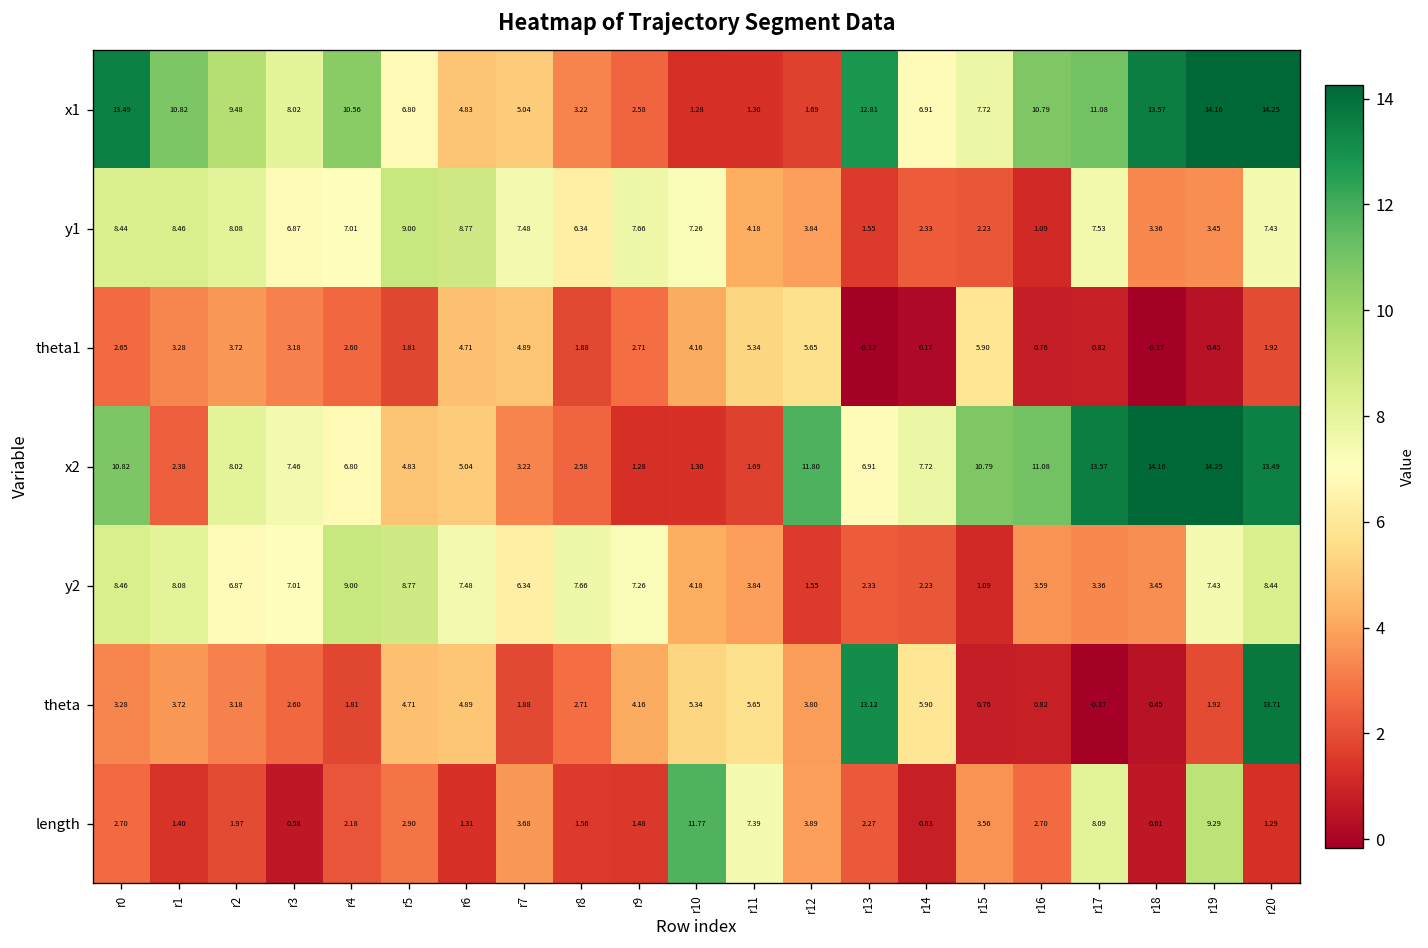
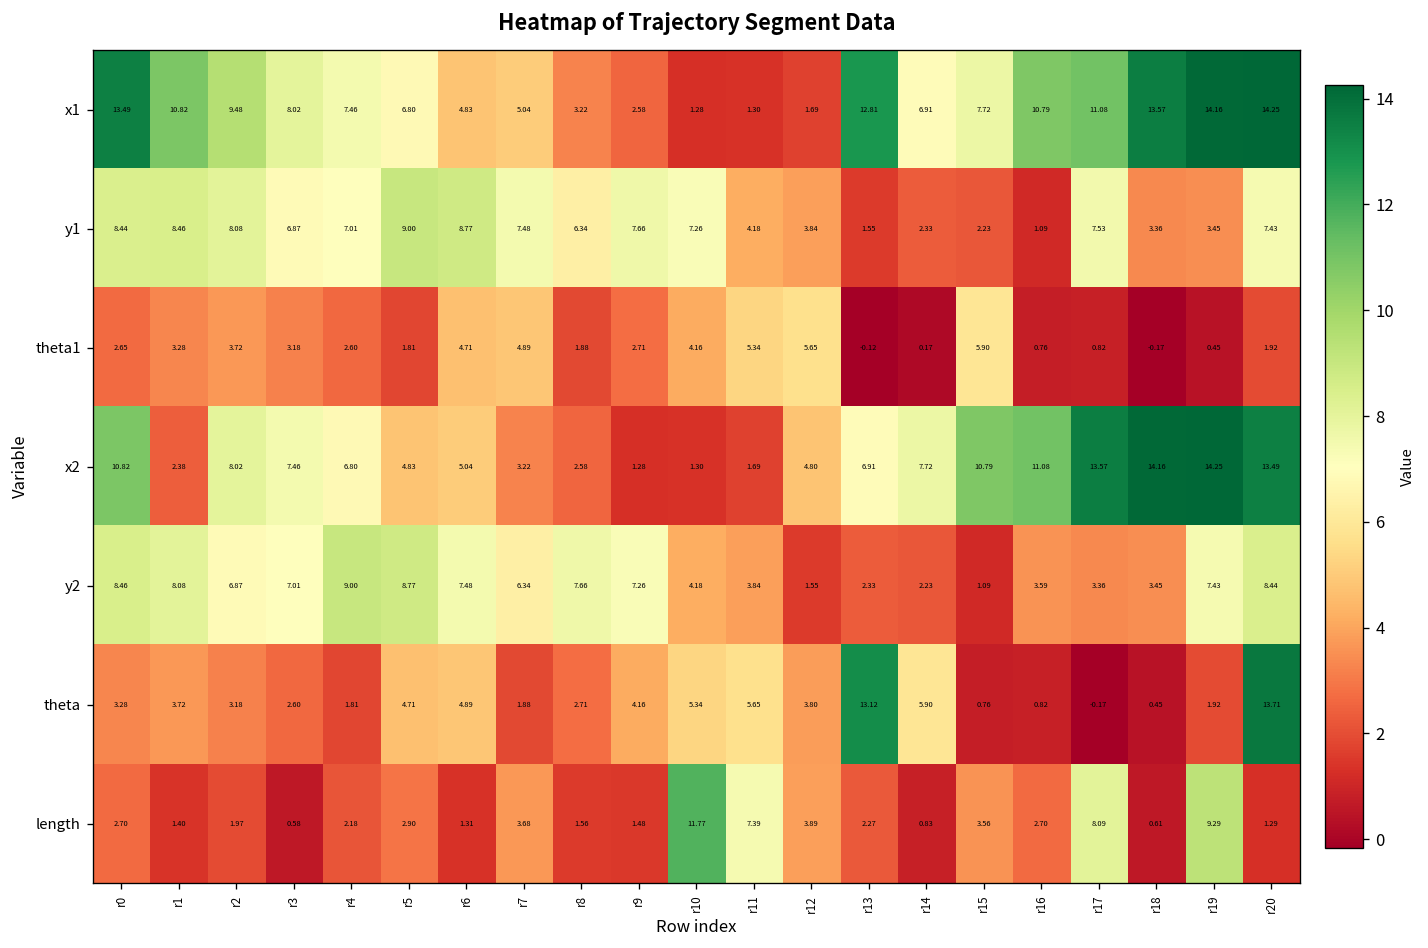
x1, r4: 10.56 -> 7.46
x2, r12: 11.80 -> 4.80
